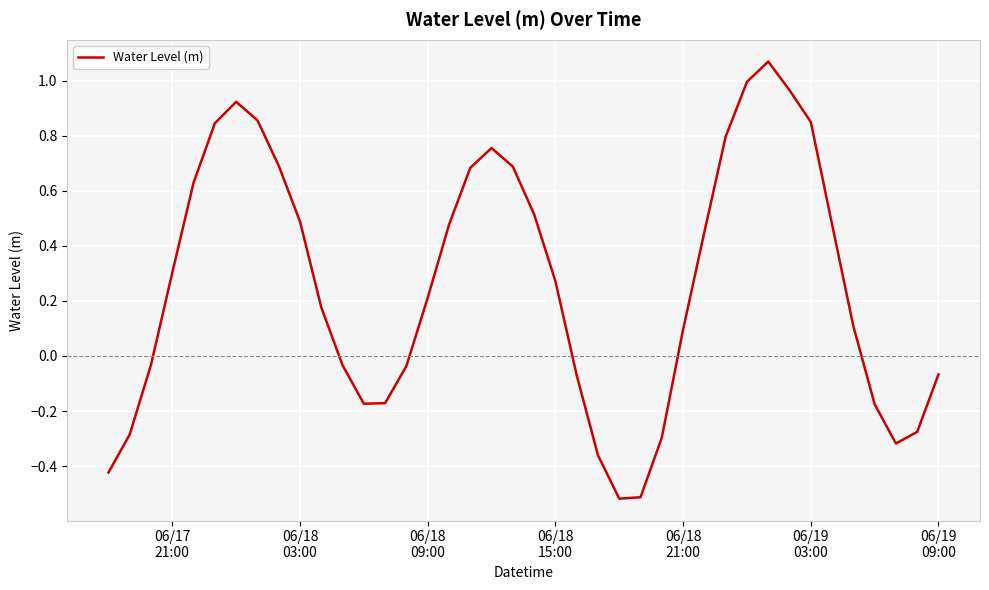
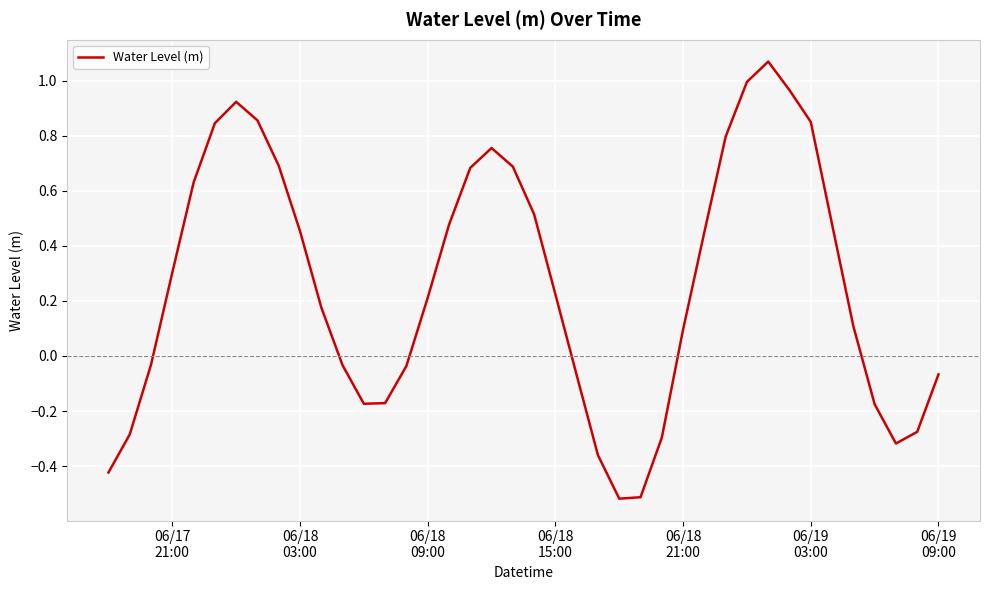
06/18 03:00: 0.49 -> 0.45
06/18 15:00: 0.27 -> 0.22
